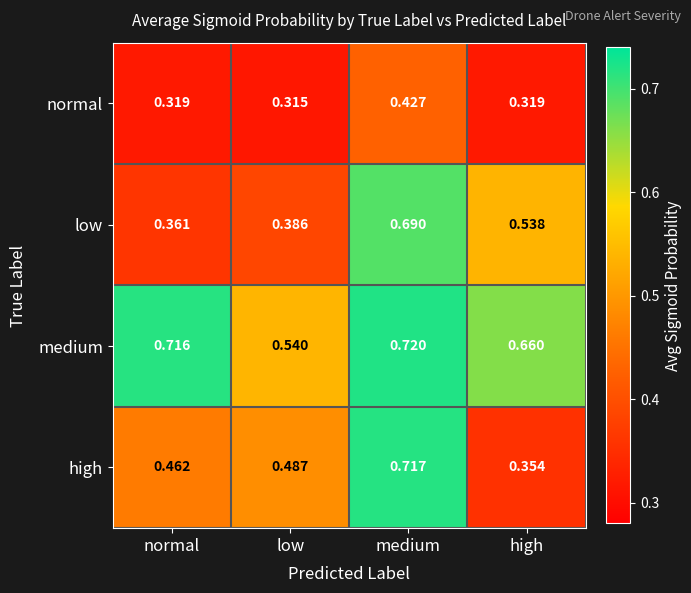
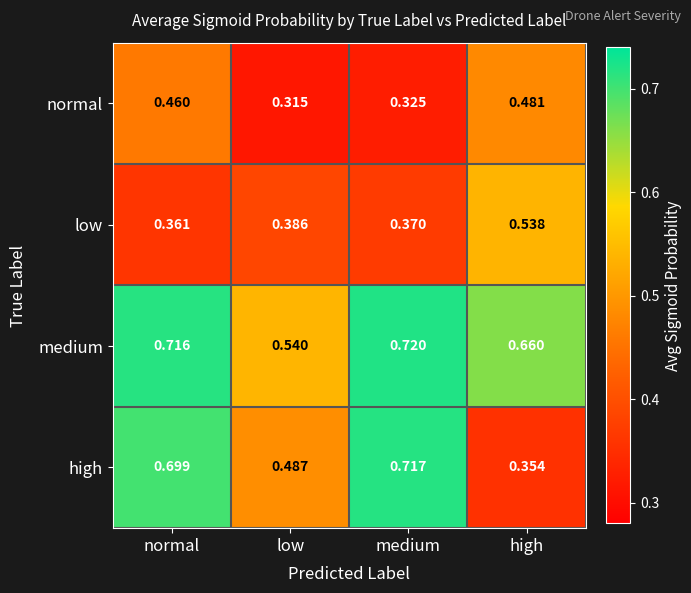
normal, normal: 0.319 -> 0.460
normal, medium: 0.427 -> 0.325
normal, high: 0.319 -> 0.481
low, medium: 0.690 -> 0.370
high, normal: 0.462 -> 0.699
